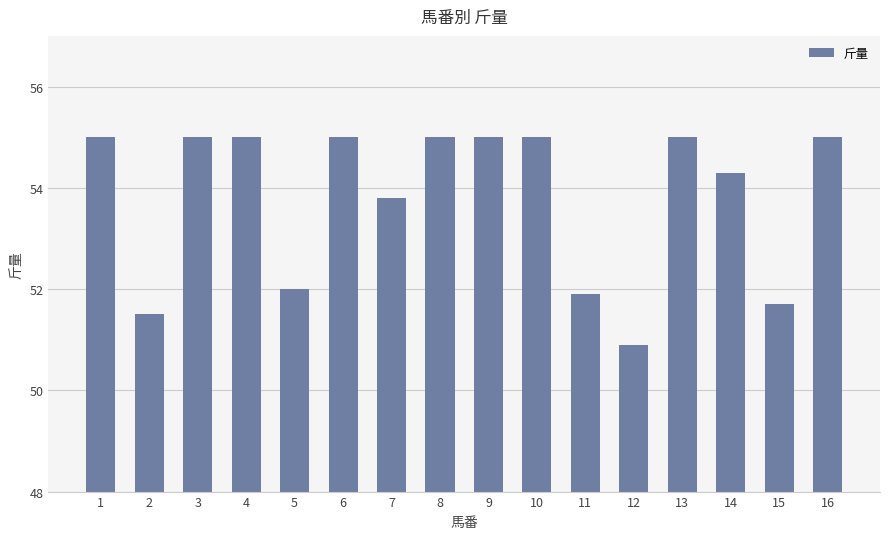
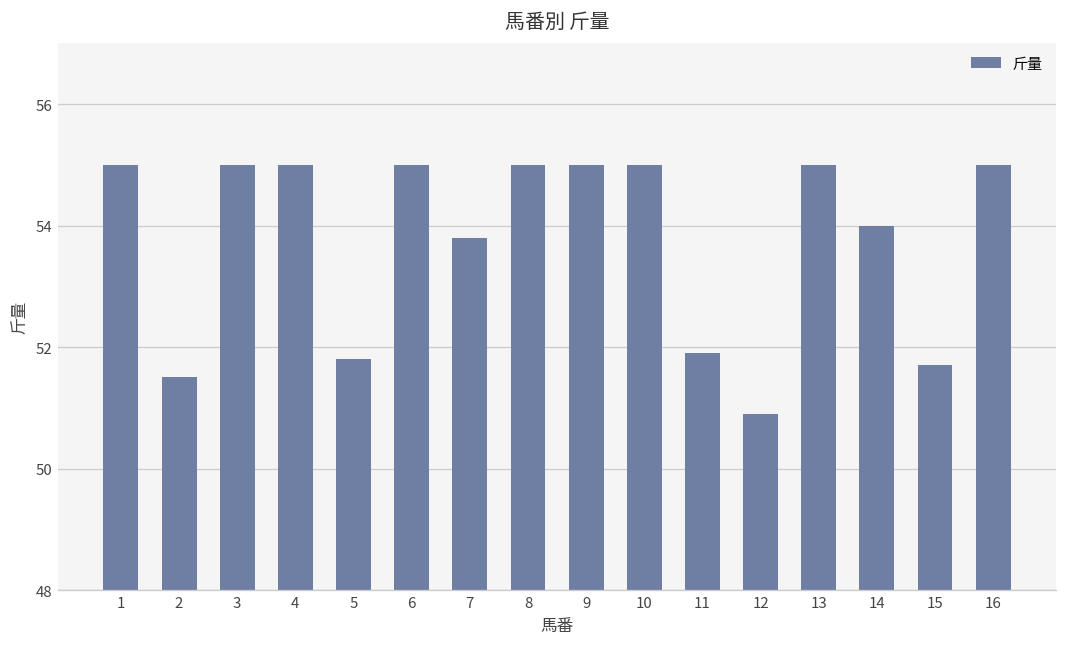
5: 52.0 -> 51.8
14: 54.3 -> 54.0
